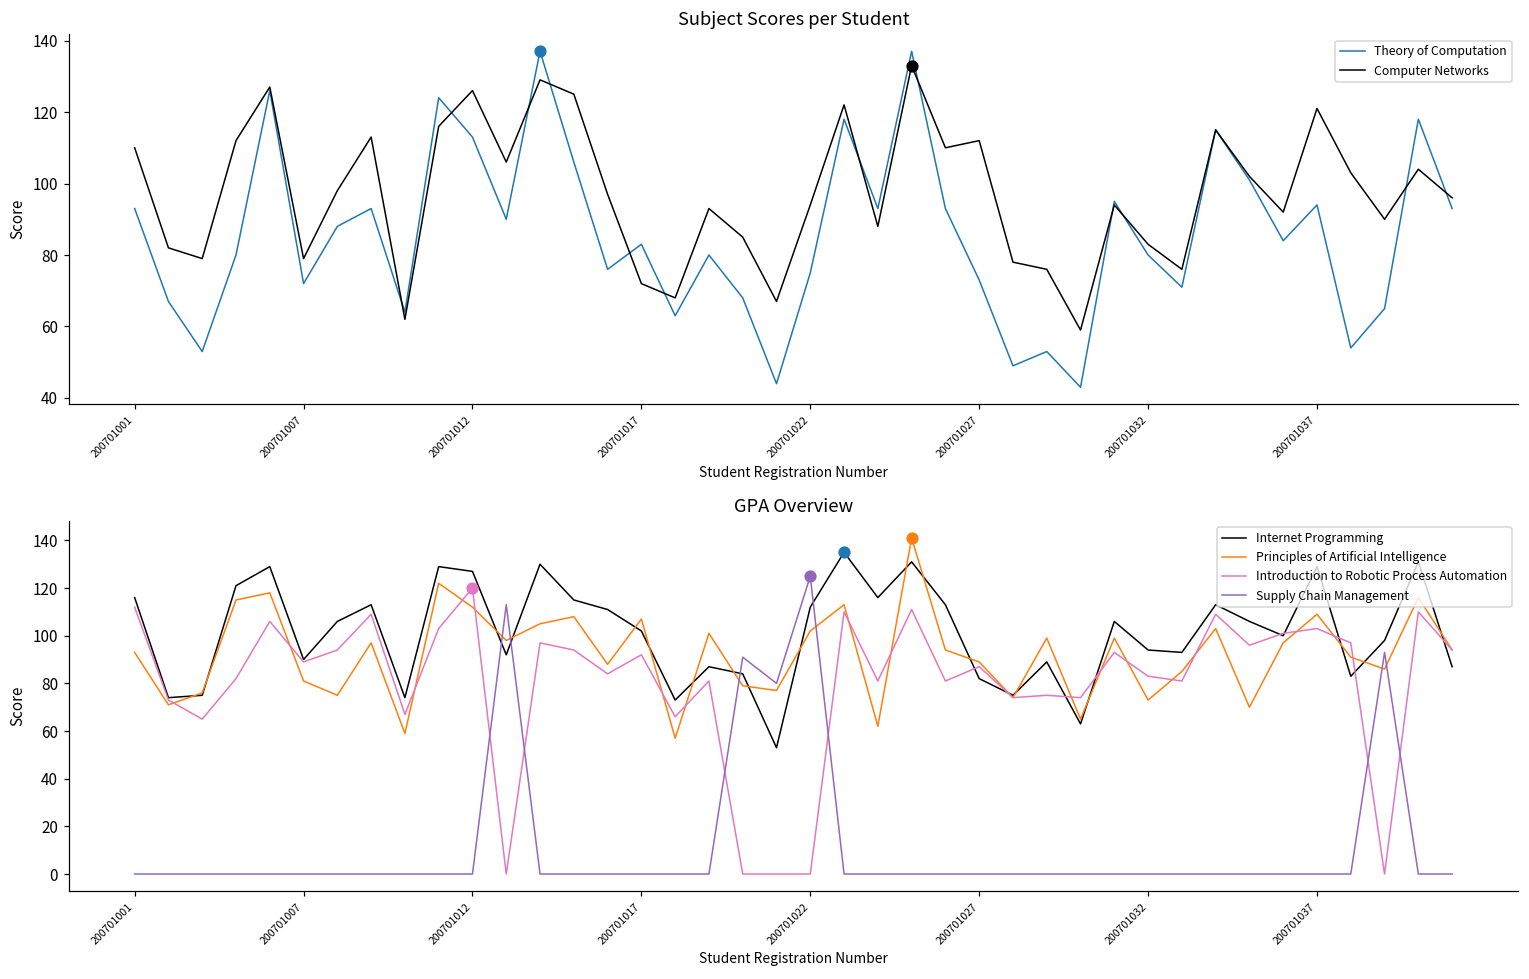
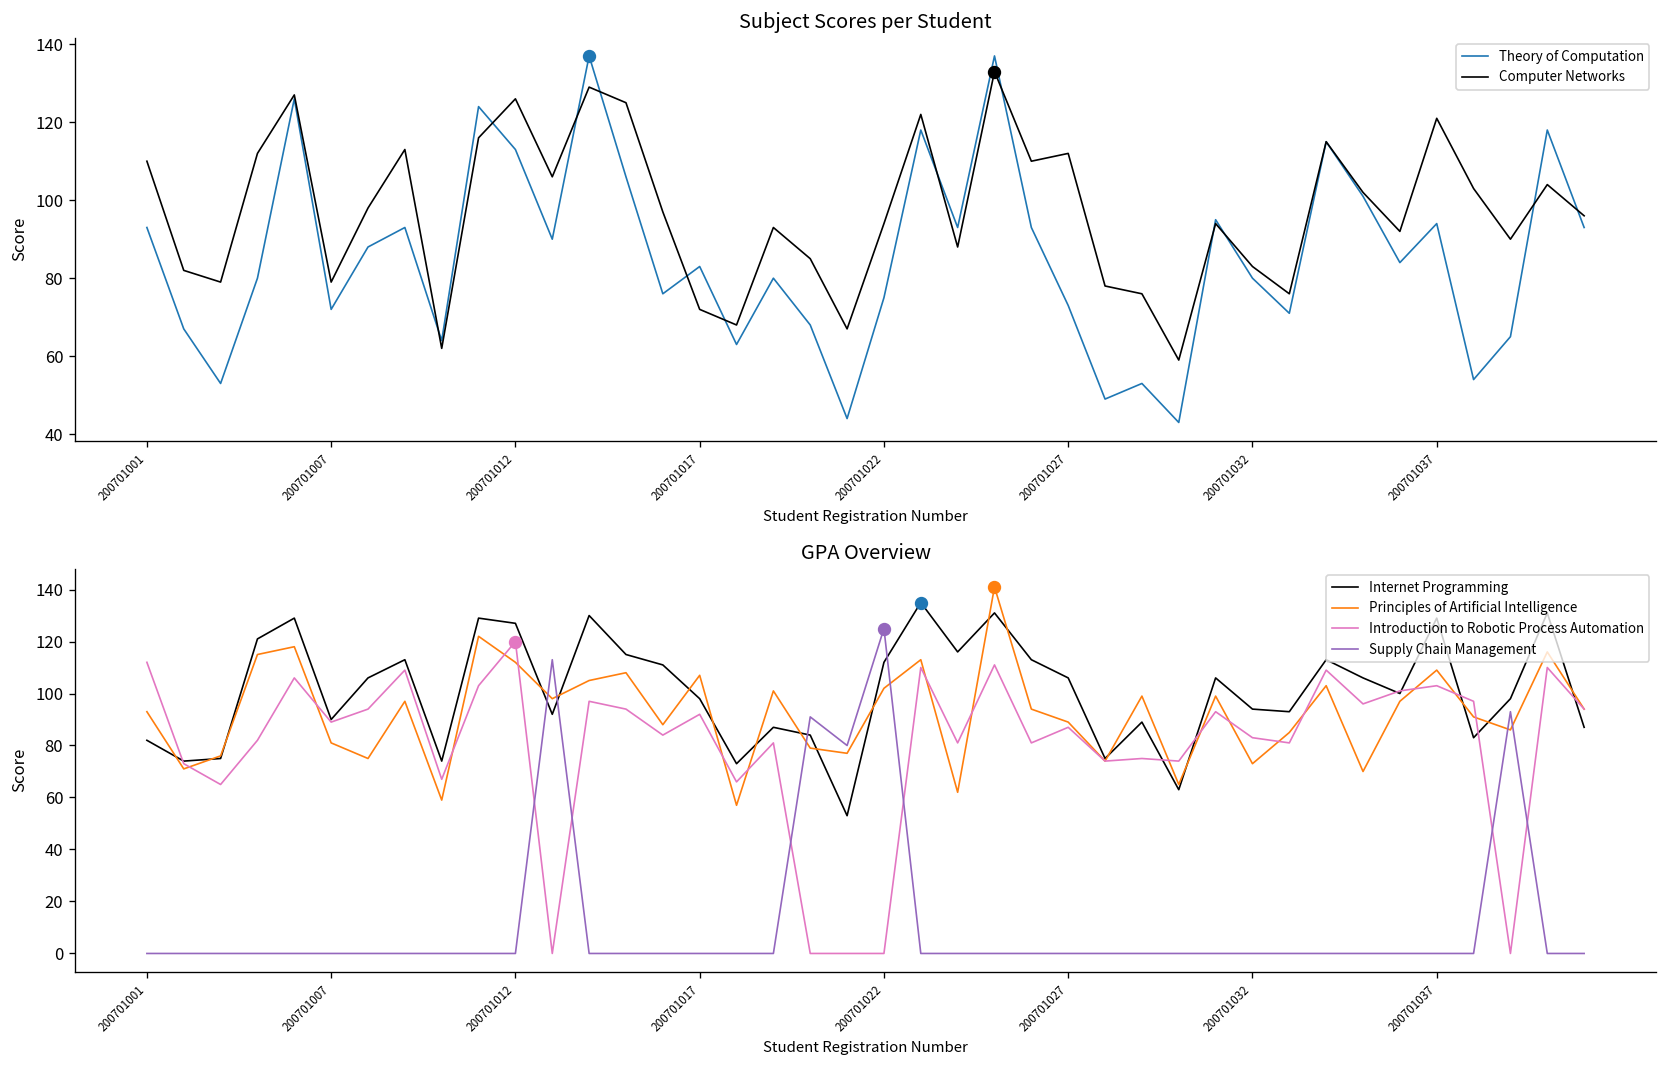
GPA Overview, Internet Programming, 200701001: 116 -> 82
GPA Overview, Internet Programming, 200701017: 102 -> 98
GPA Overview, Internet Programming, 200701027: 82 -> 106
